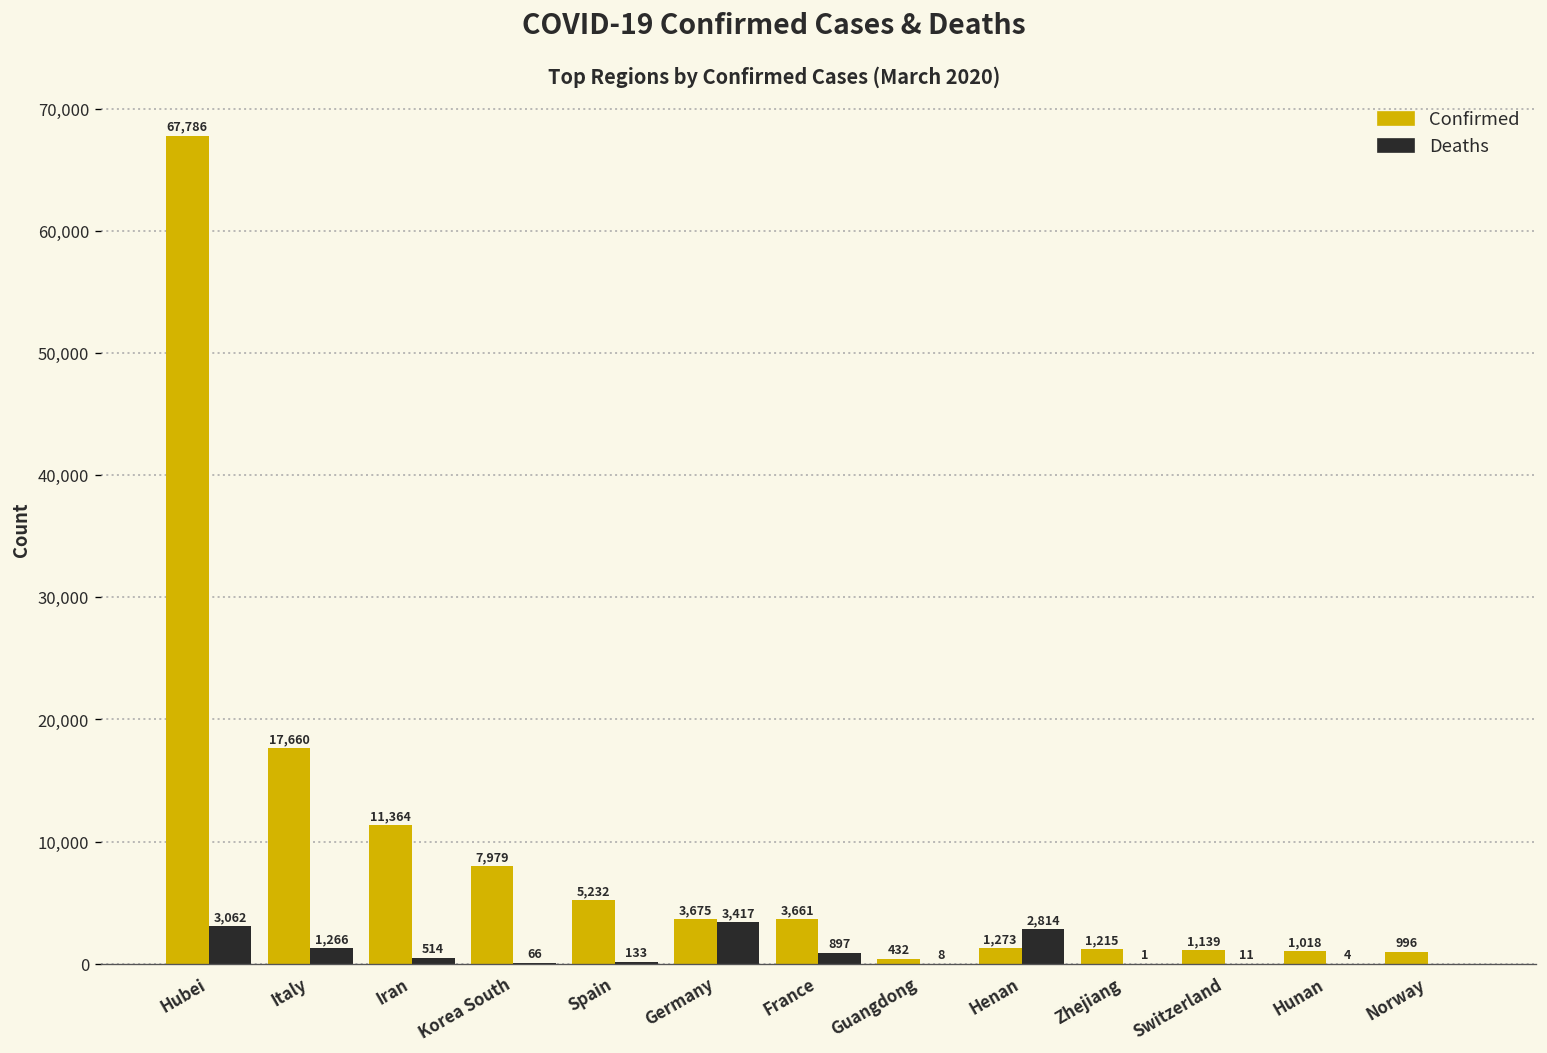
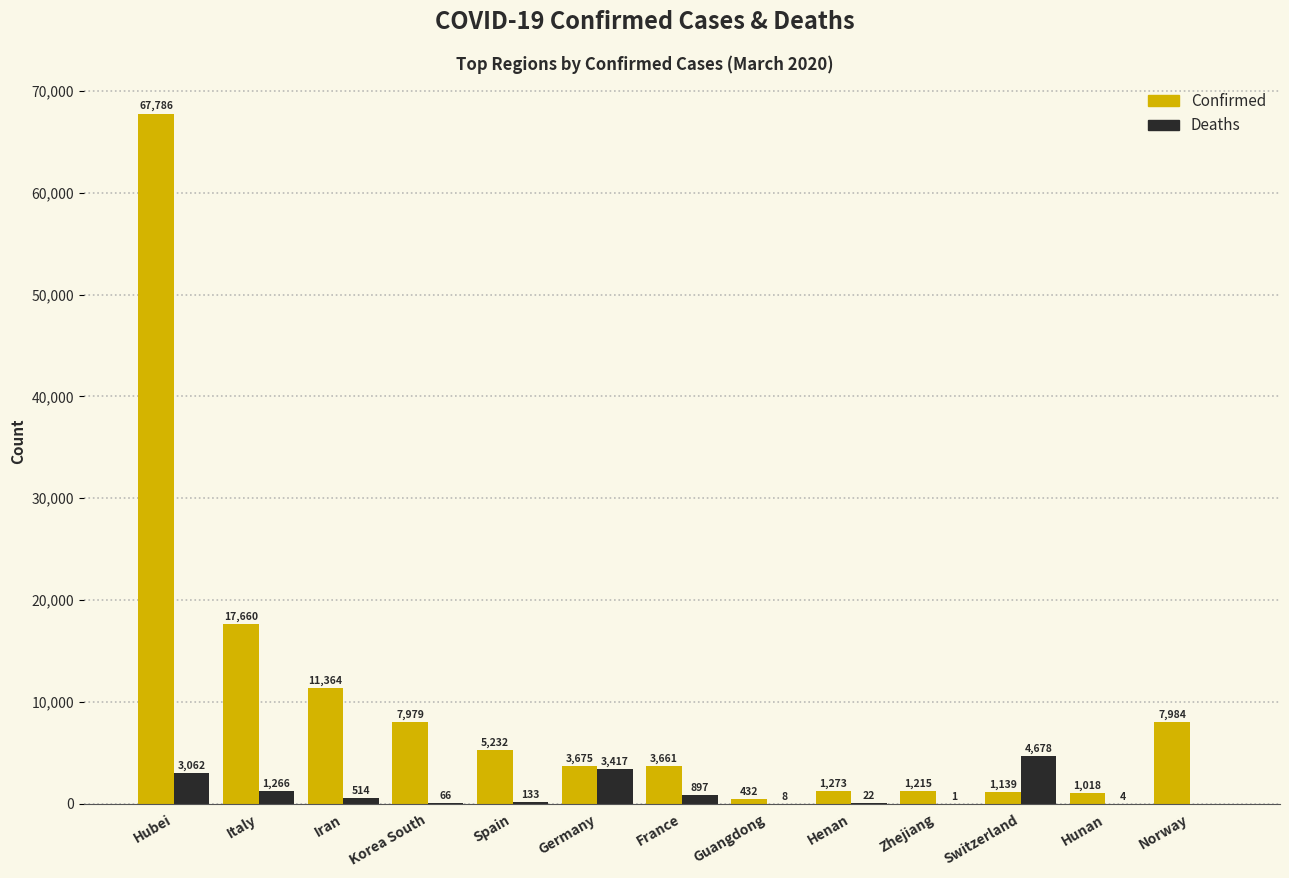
Deaths, Henan: 2,814 -> 22
Deaths, Switzerland: 11 -> 4,678
Confirmed, Norway: 996 -> 7,984
